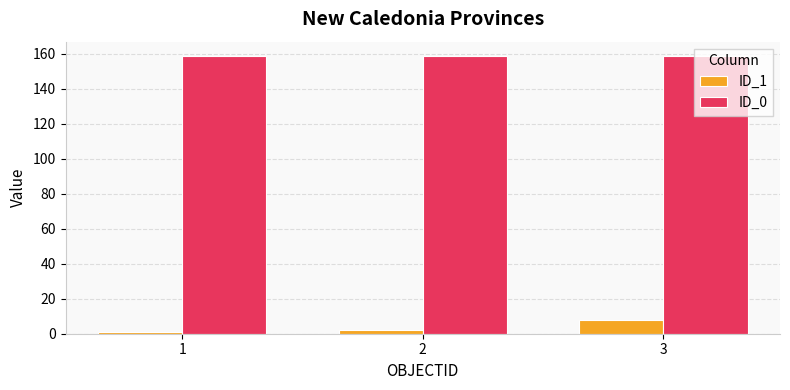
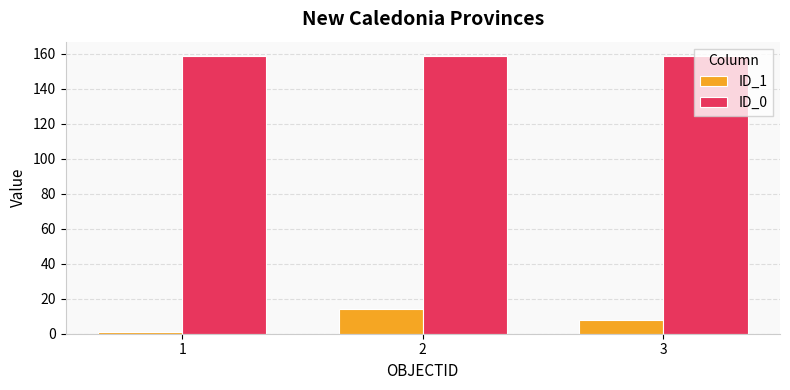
ID_1, 2: 2 -> 14
